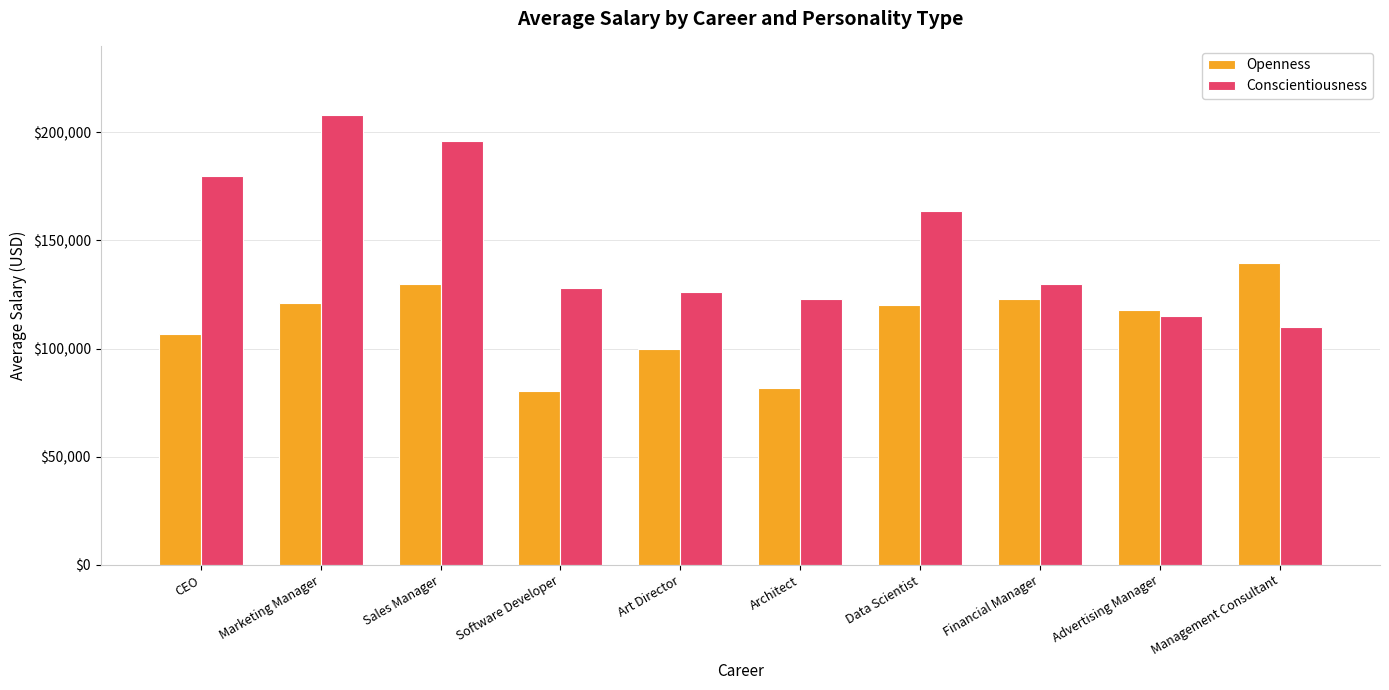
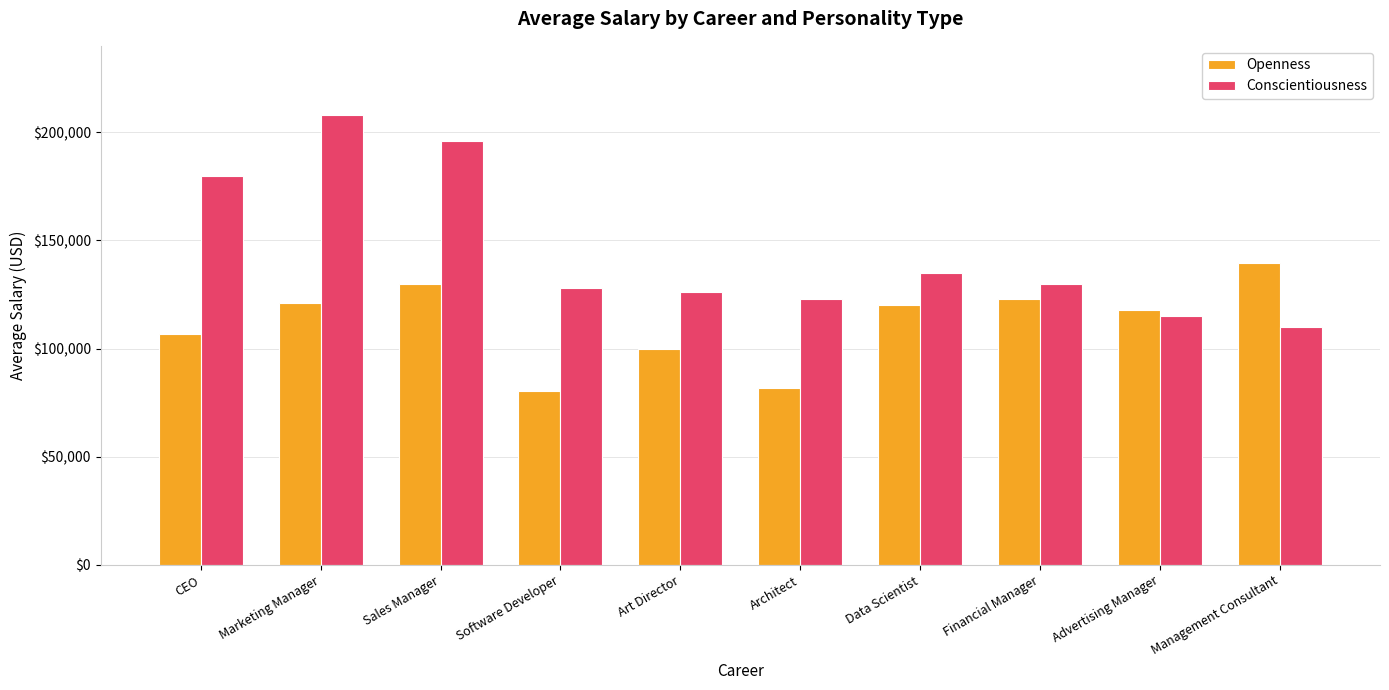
Conscientiousness, Data Scientist: $164,000 -> $135,000
